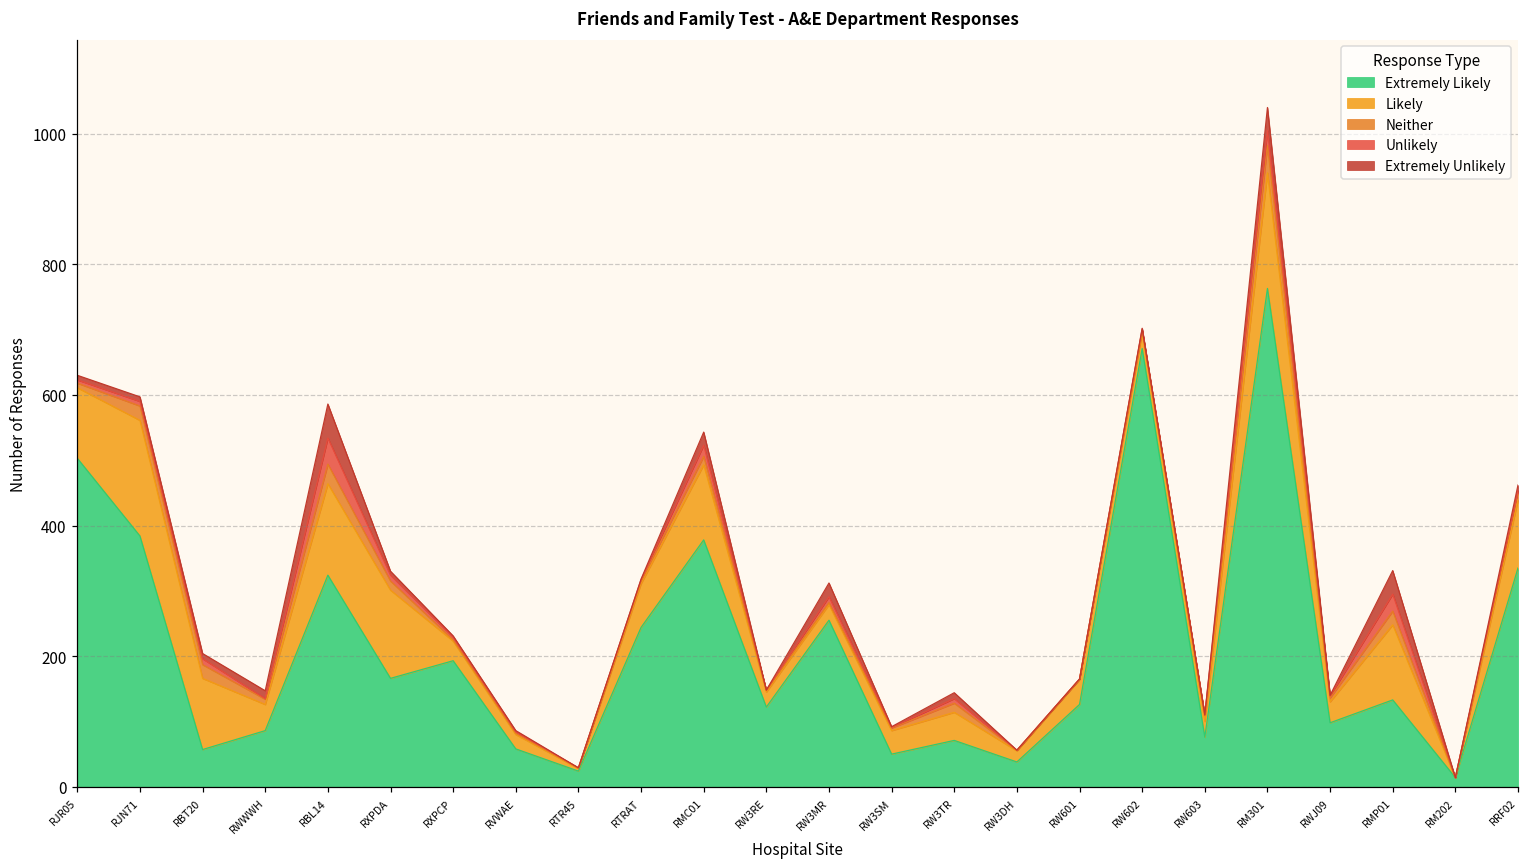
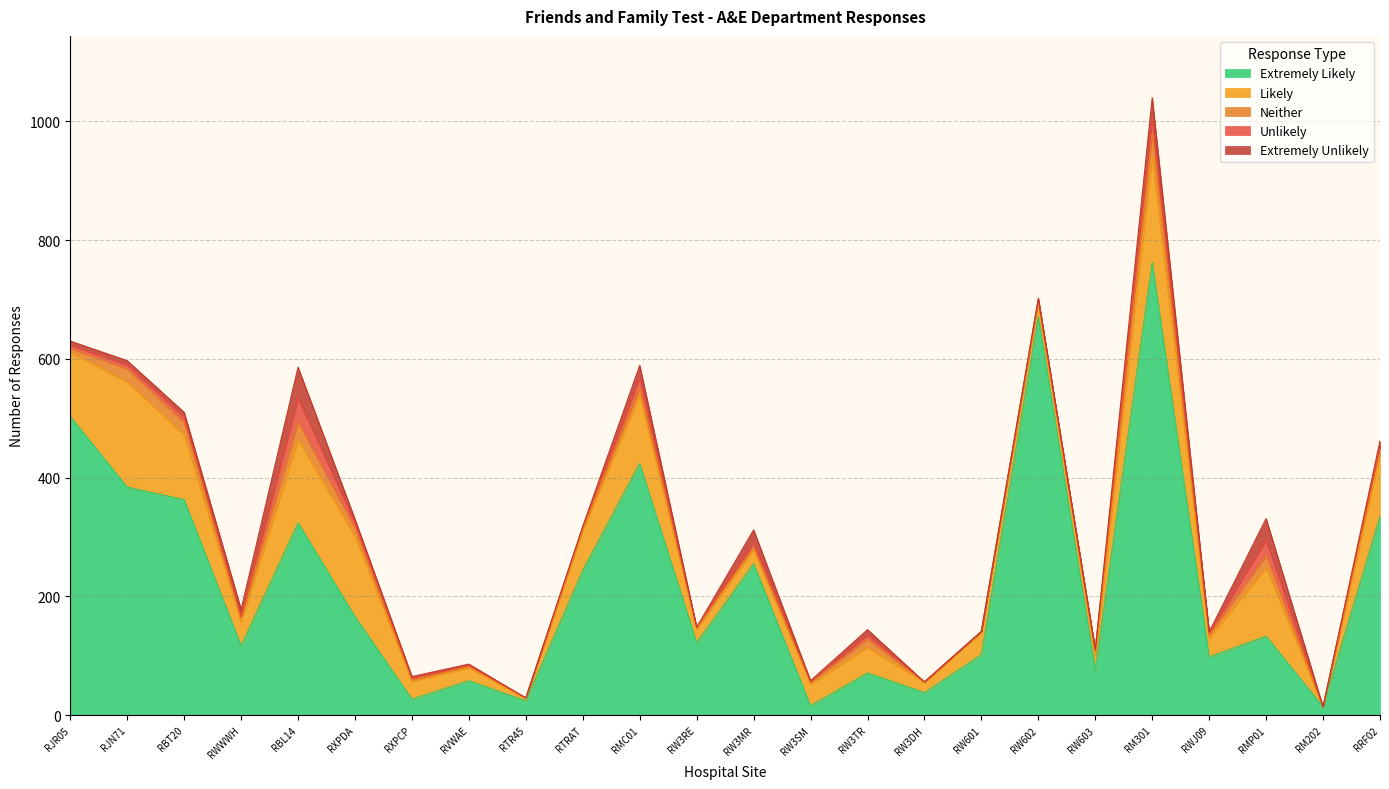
Extremely Likely, RBT20: 60 -> 360
Extremely Likely, RWWWH: 90 -> 120
Extremely Likely, RXPCP: 190 -> 30
Extremely Likely, RMC01: 380 -> 420
Extremely Likely, RW3SM: 50 -> 20
Extremely Likely, RW601: 130 -> 100
